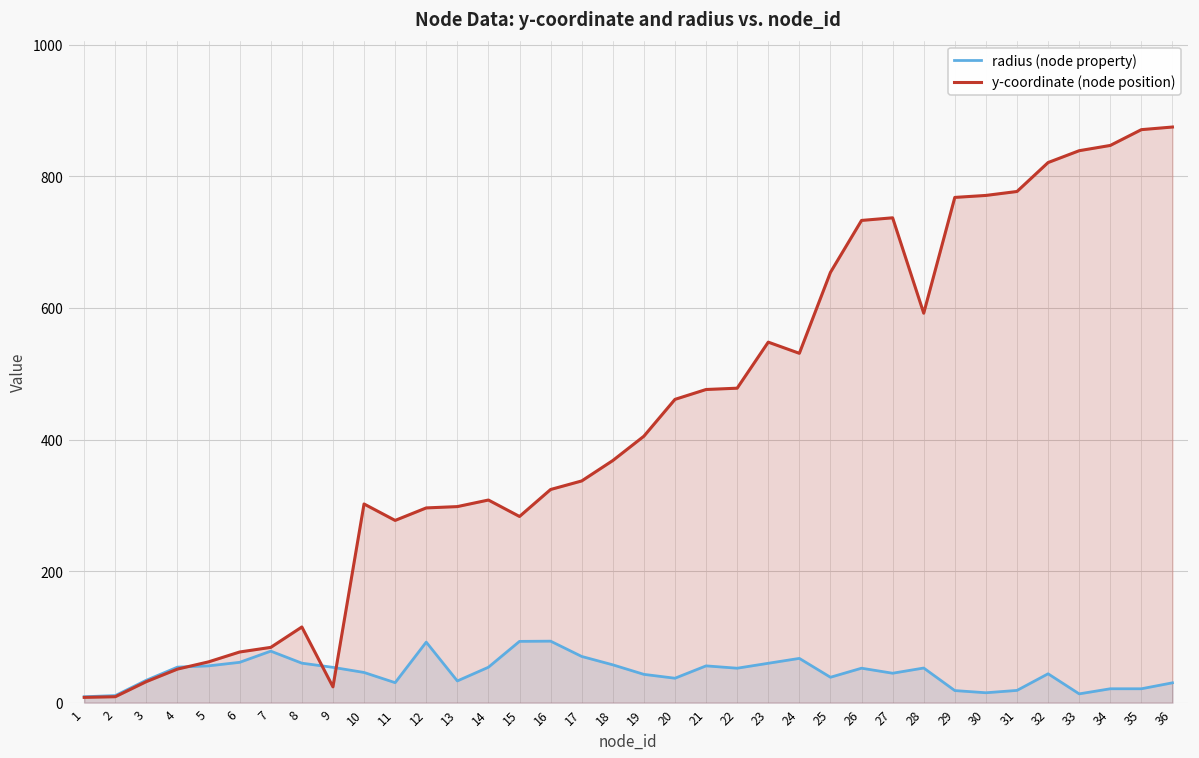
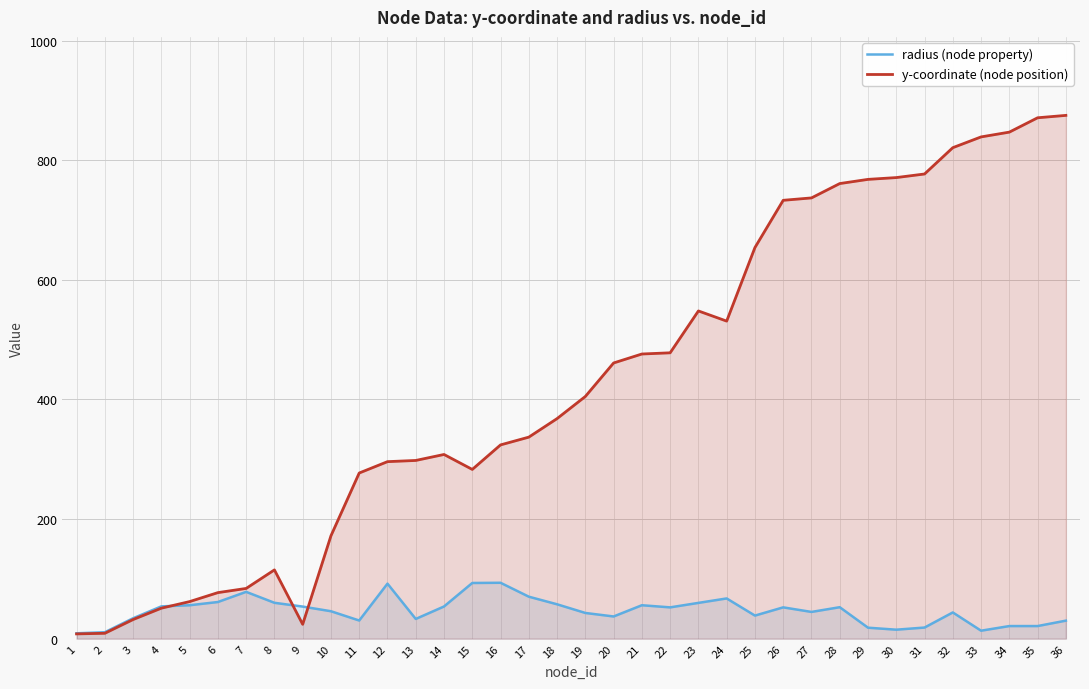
y-coordinate (node position), 10: 300 -> 170
y-coordinate (node position), 28: 590 -> 760
